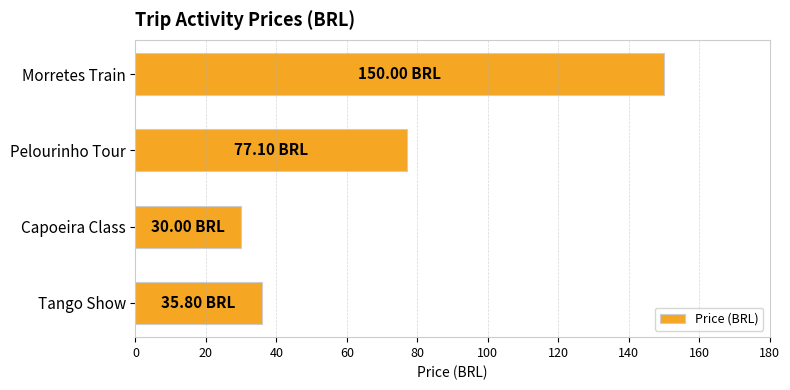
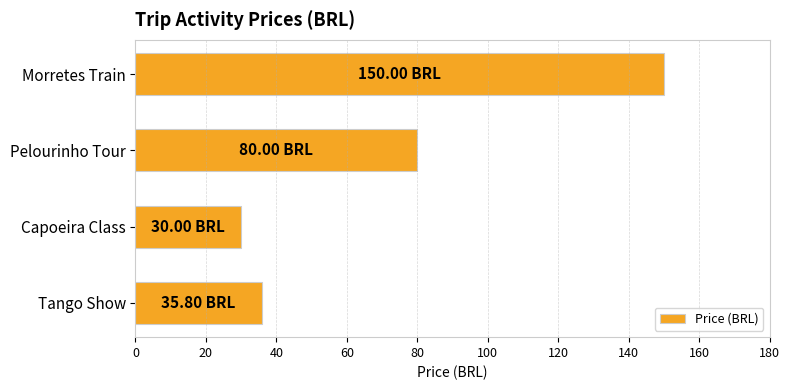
Pelourinho Tour: 77.10 -> 80.00
